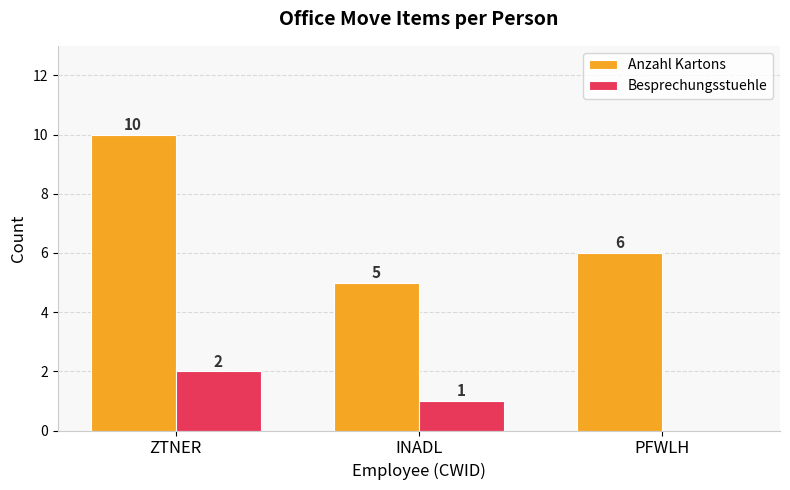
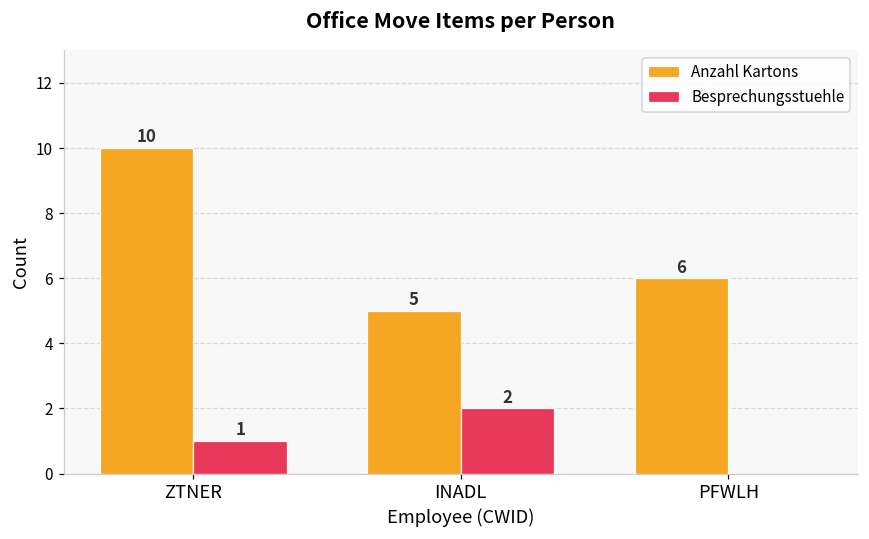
Besprechungsstuehle, ZTNER: 2 -> 1
Besprechungsstuehle, INADL: 1 -> 2
